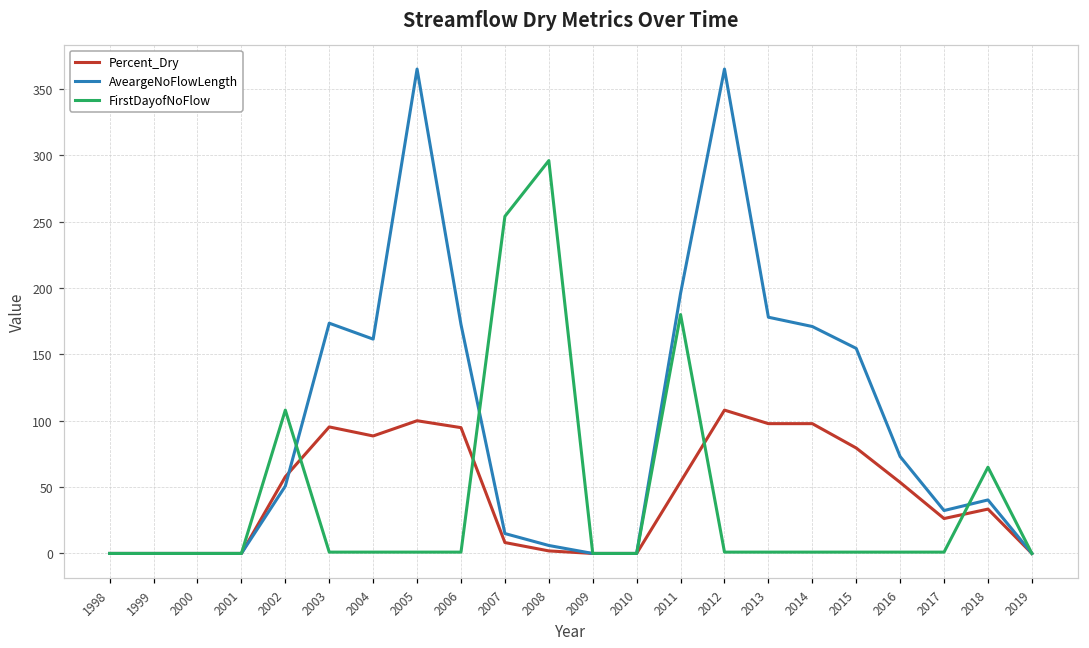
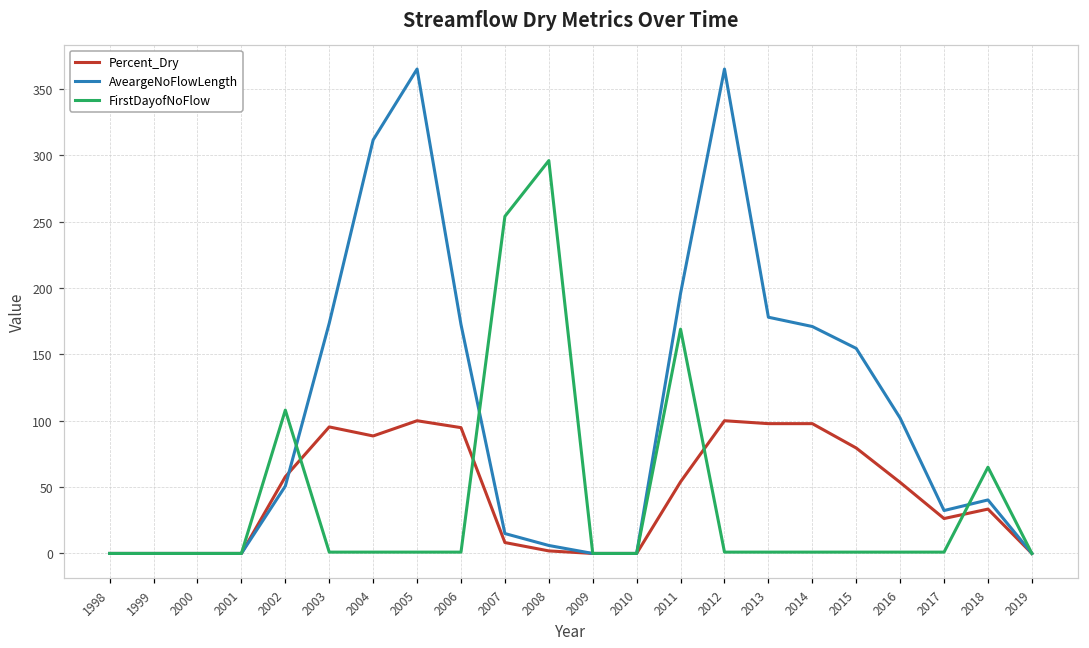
AveargeNoFlowLength, 2004: 162 -> 312
FirstDayofNoFlow, 2011: 180 -> 169
Percent_Dry, 2012: 108 -> 100
AveargeNoFlowLength, 2016: 73 -> 102
